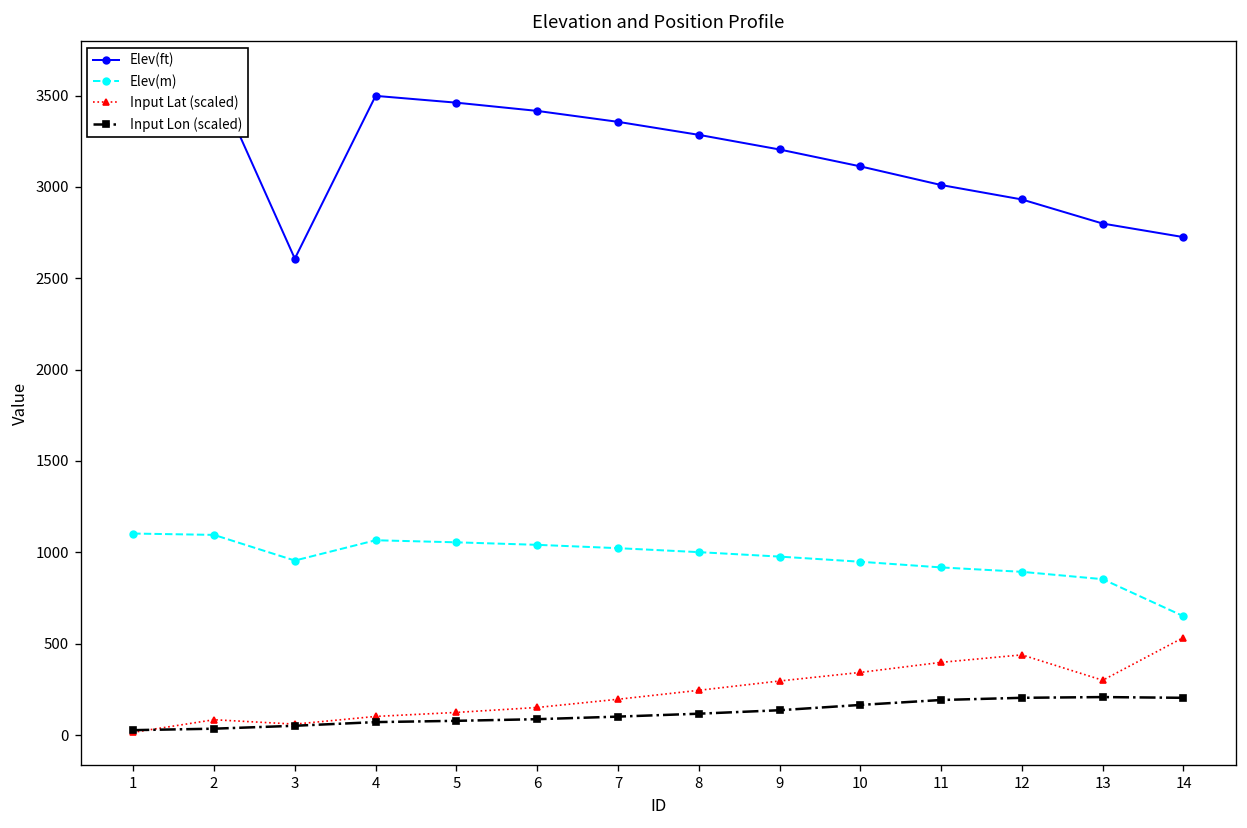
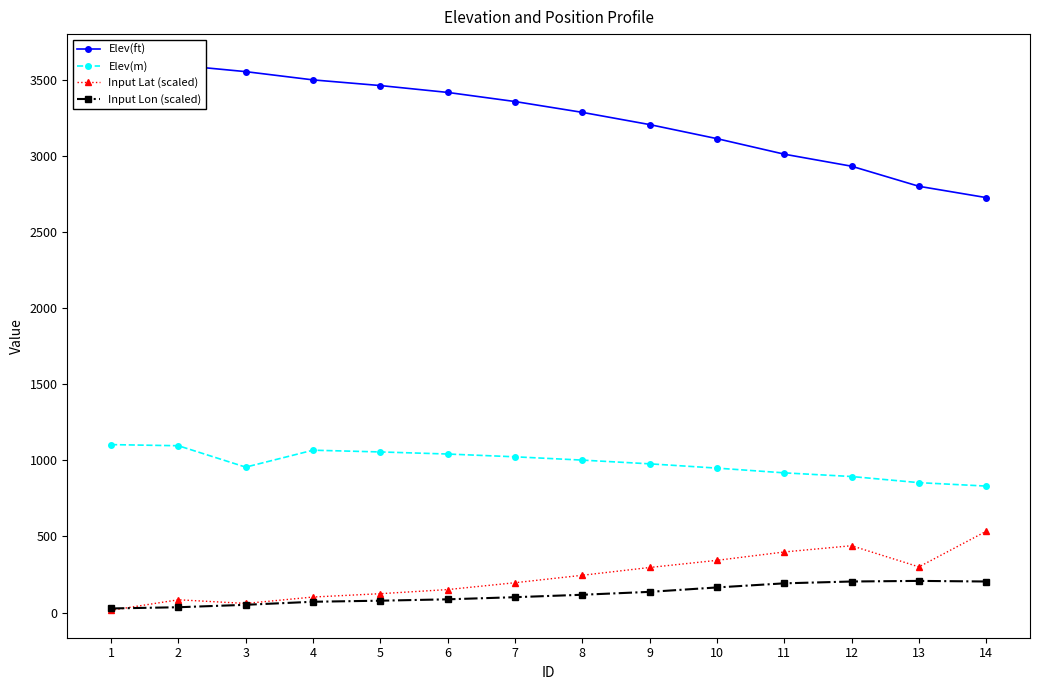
Elev(ft), 3: 2610 -> 3550
Elev(m), 14: 650 -> 830
